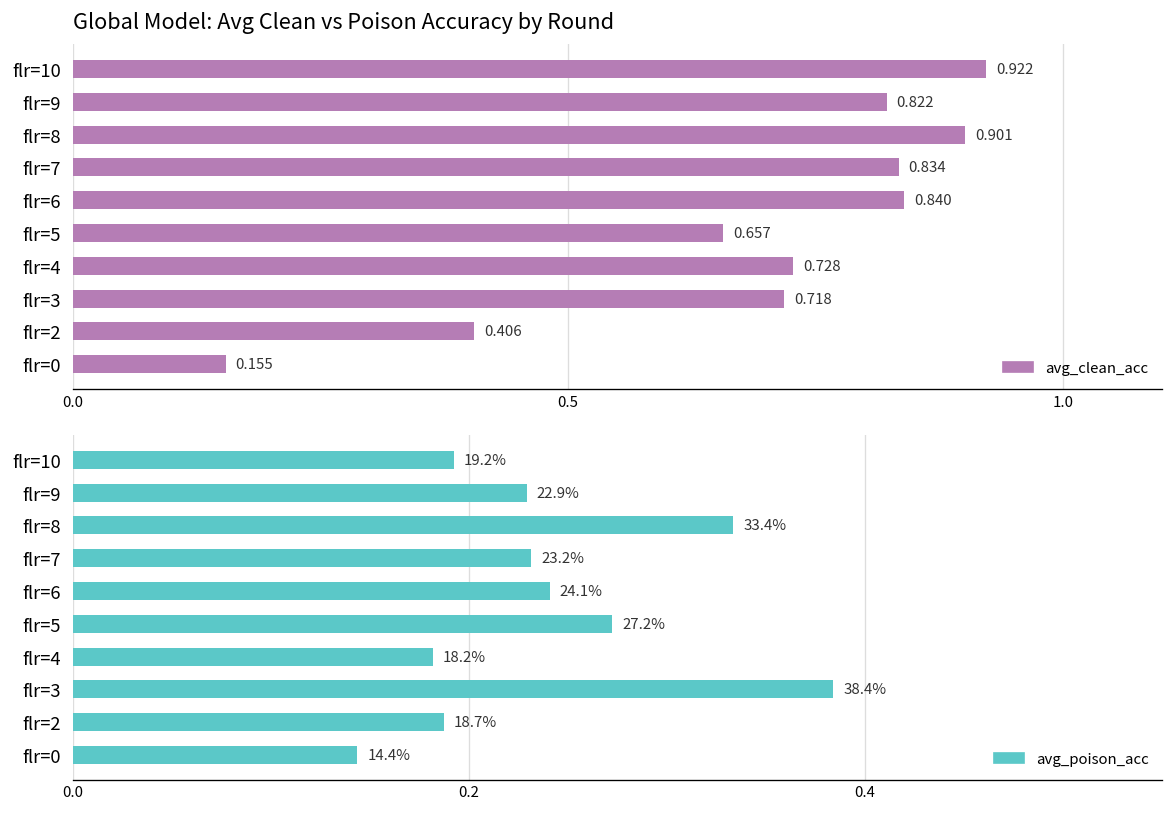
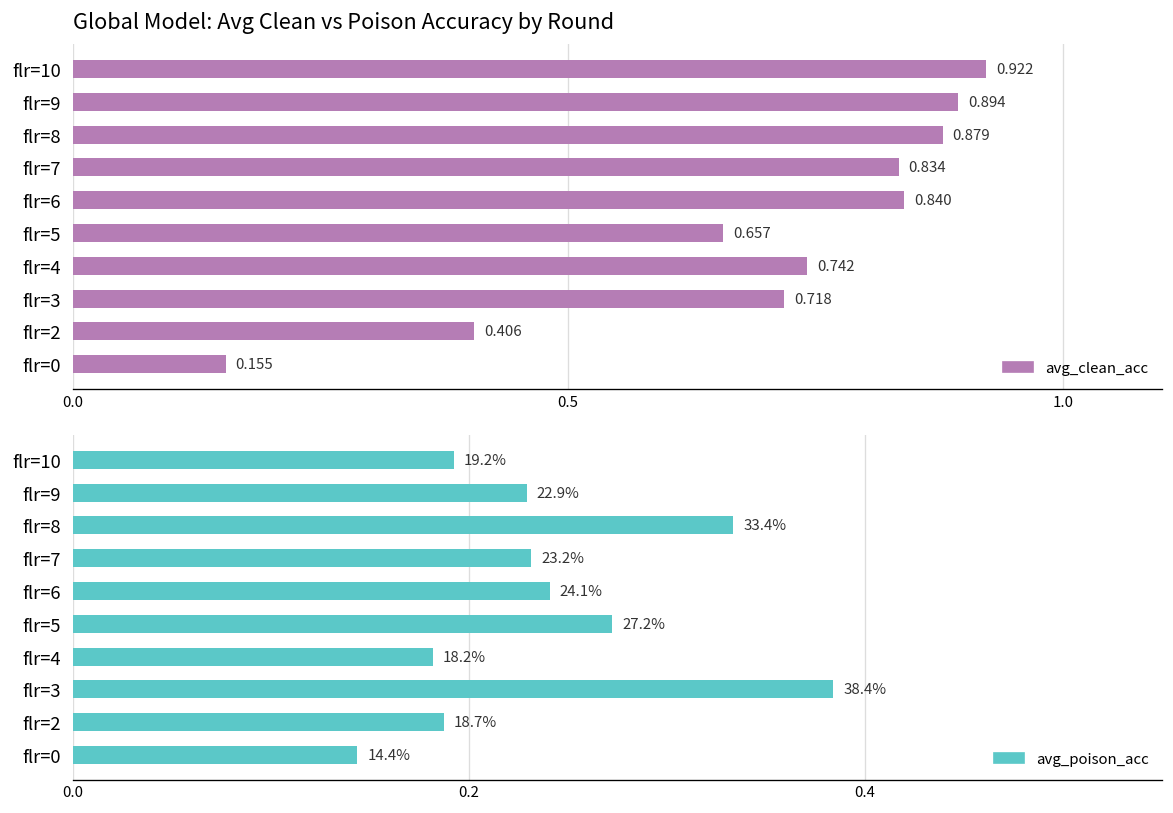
Global Model: Avg Clean vs Poison Accuracy by Round, flr=9: 0.822 -> 0.894
Global Model: Avg Clean vs Poison Accuracy by Round, flr=8: 0.901 -> 0.879
Global Model: Avg Clean vs Poison Accuracy by Round, flr=4: 0.728 -> 0.742
